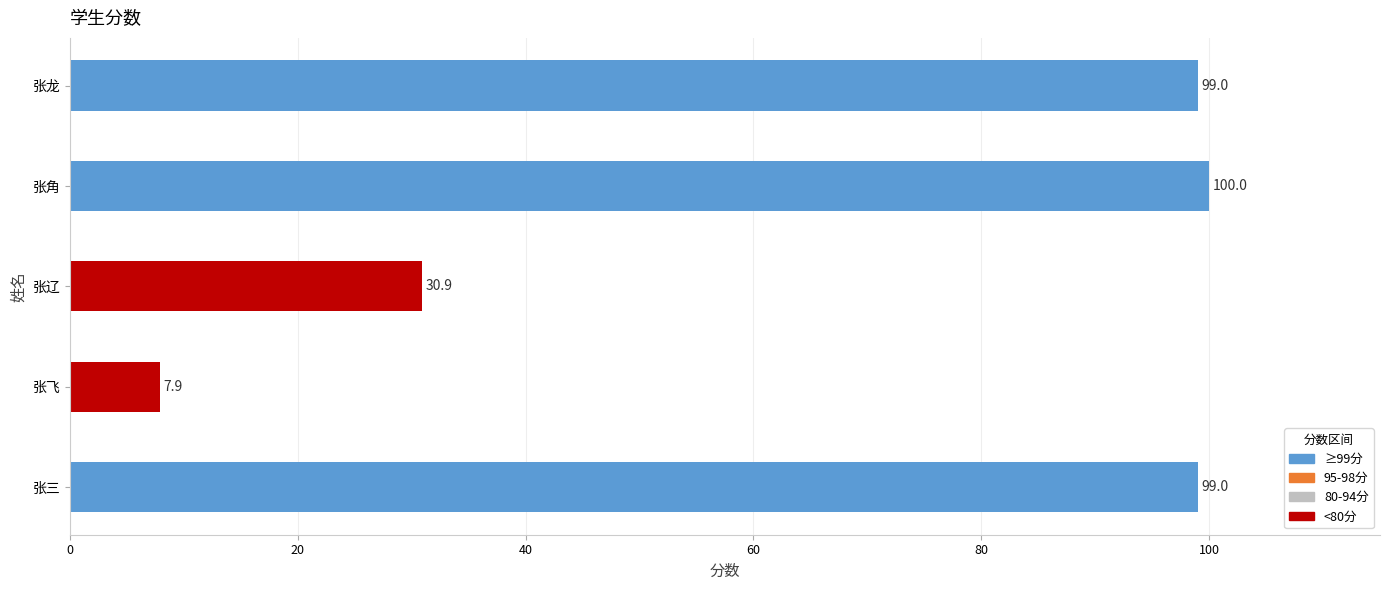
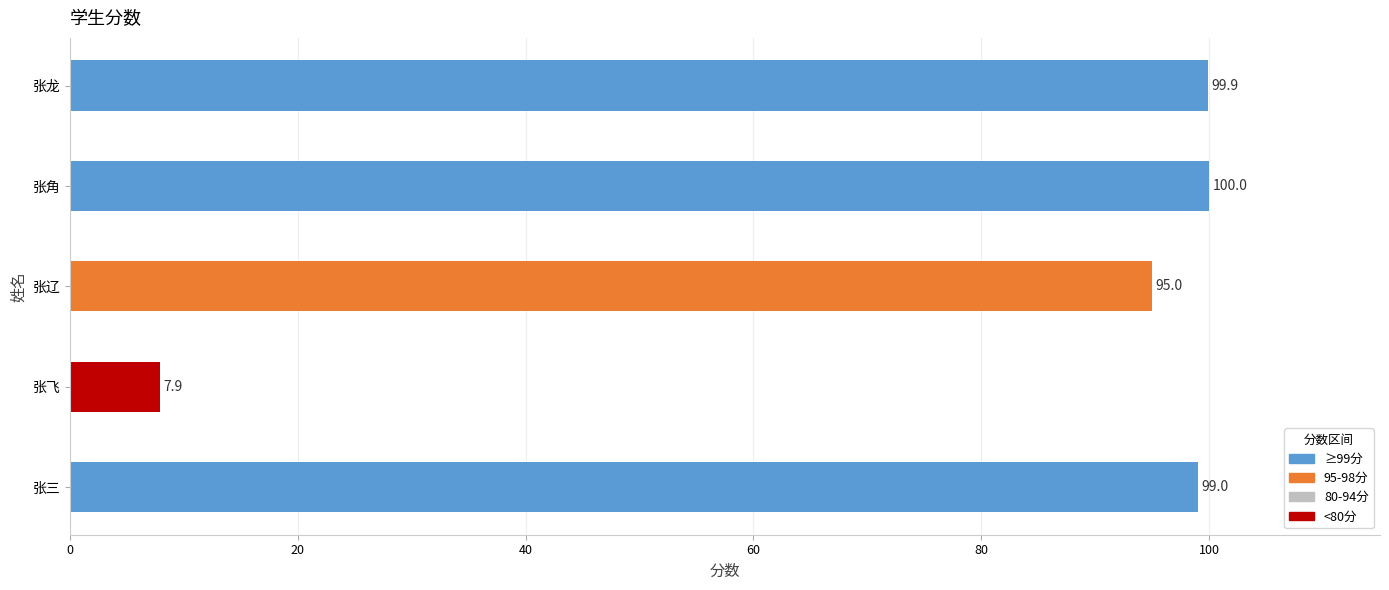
张龙: 99.0 -> 99.9
张辽: 30.9 -> 95.0
